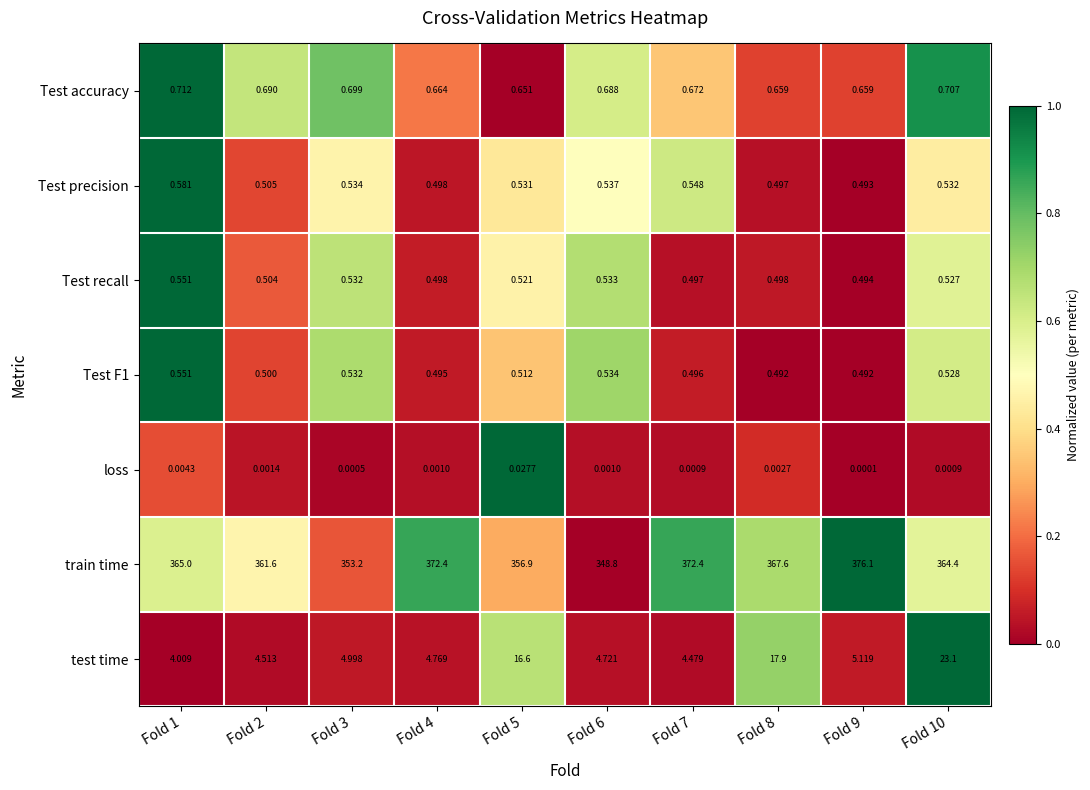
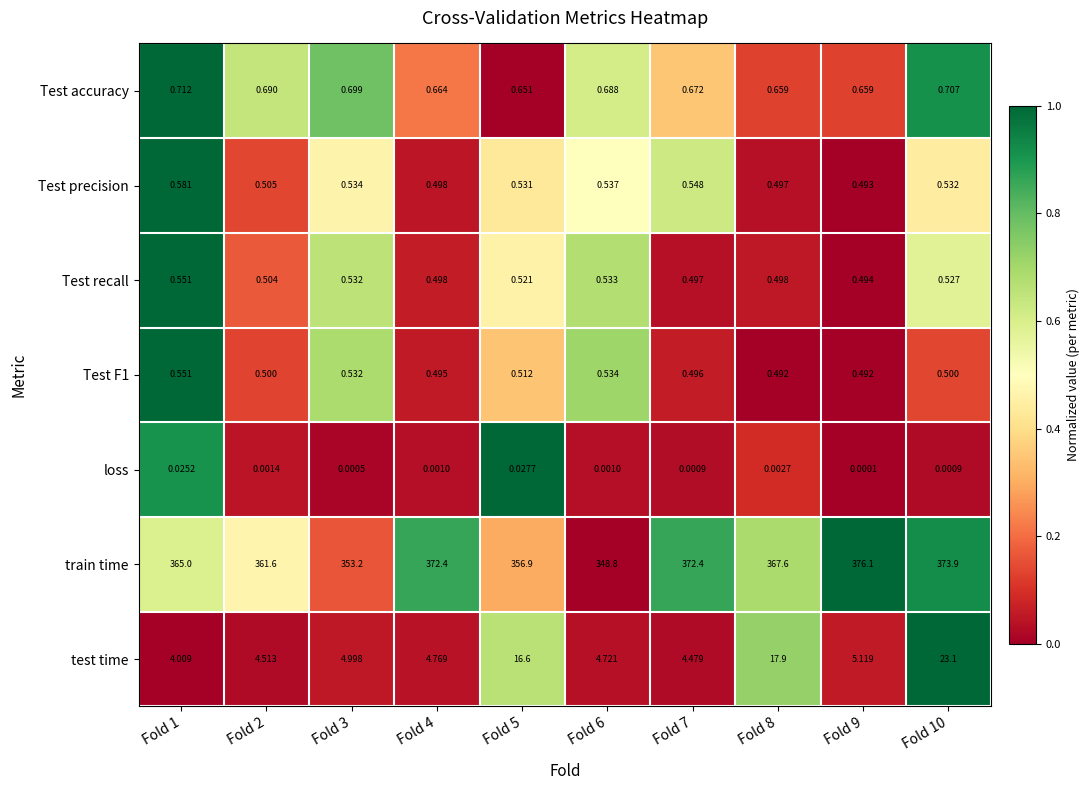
Test F1, Fold 10: 0.528 -> 0.500
loss, Fold 1: 0.0043 -> 0.0252
train time, Fold 10: 364.4 -> 373.9
